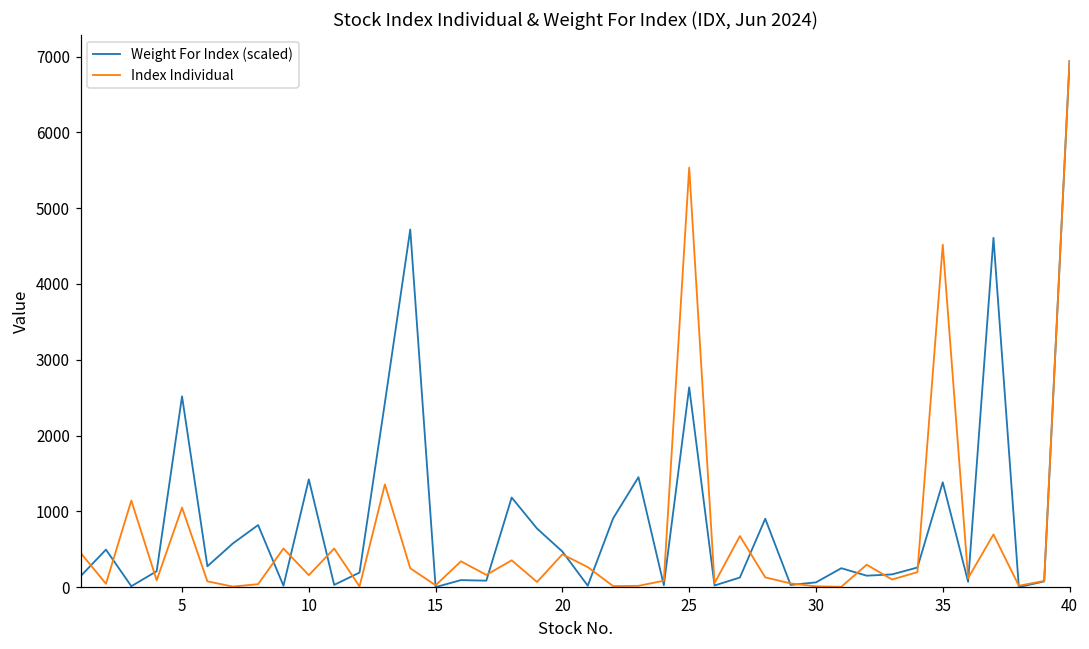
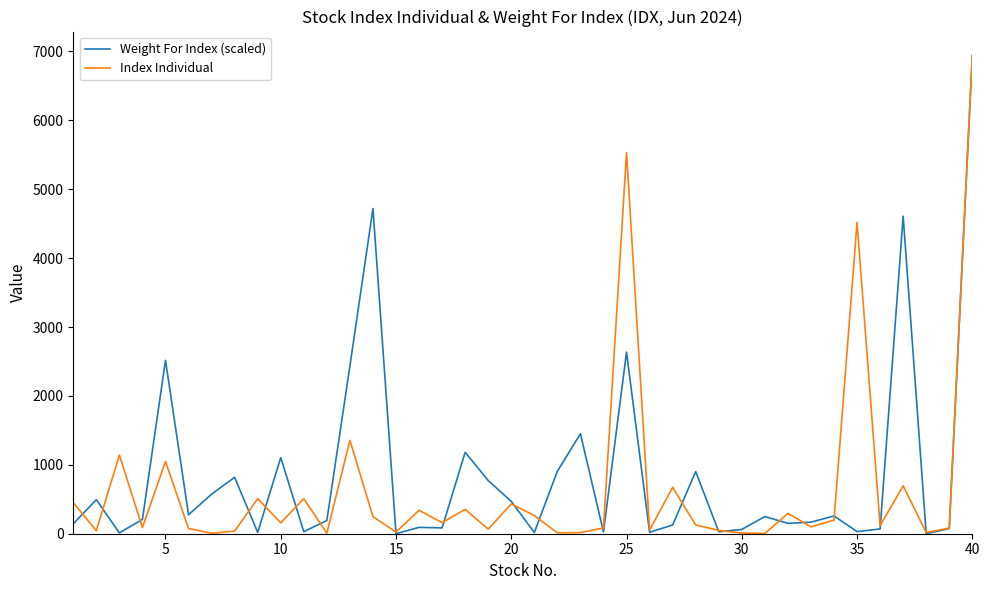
Weight For Index (scaled), 10: 1400 -> 1100
Weight For Index (scaled), 35: 1400 -> 0
